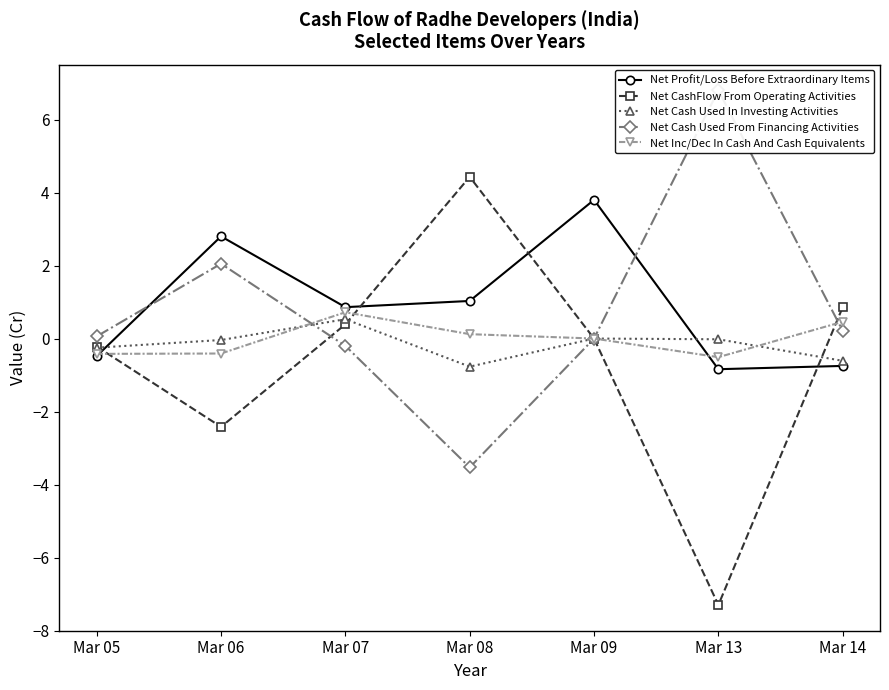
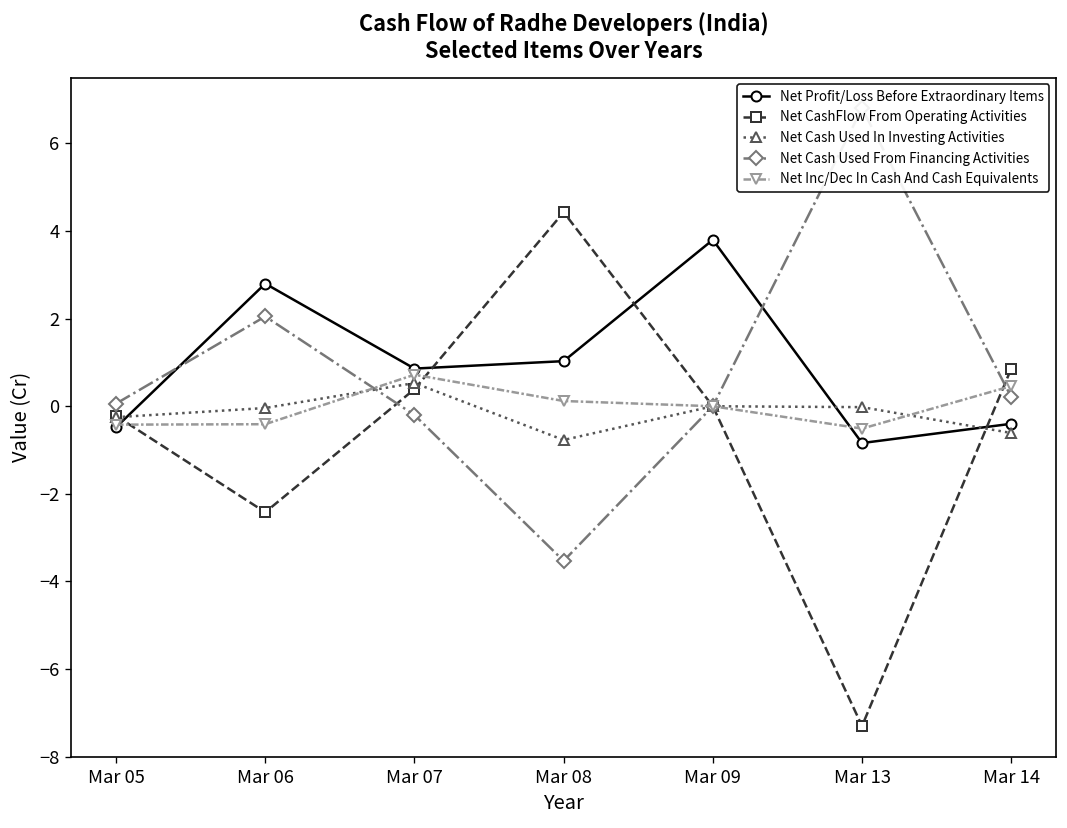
Net Profit/Loss Before Extraordinary Items, Mar 14: -0.8 -> -0.4
